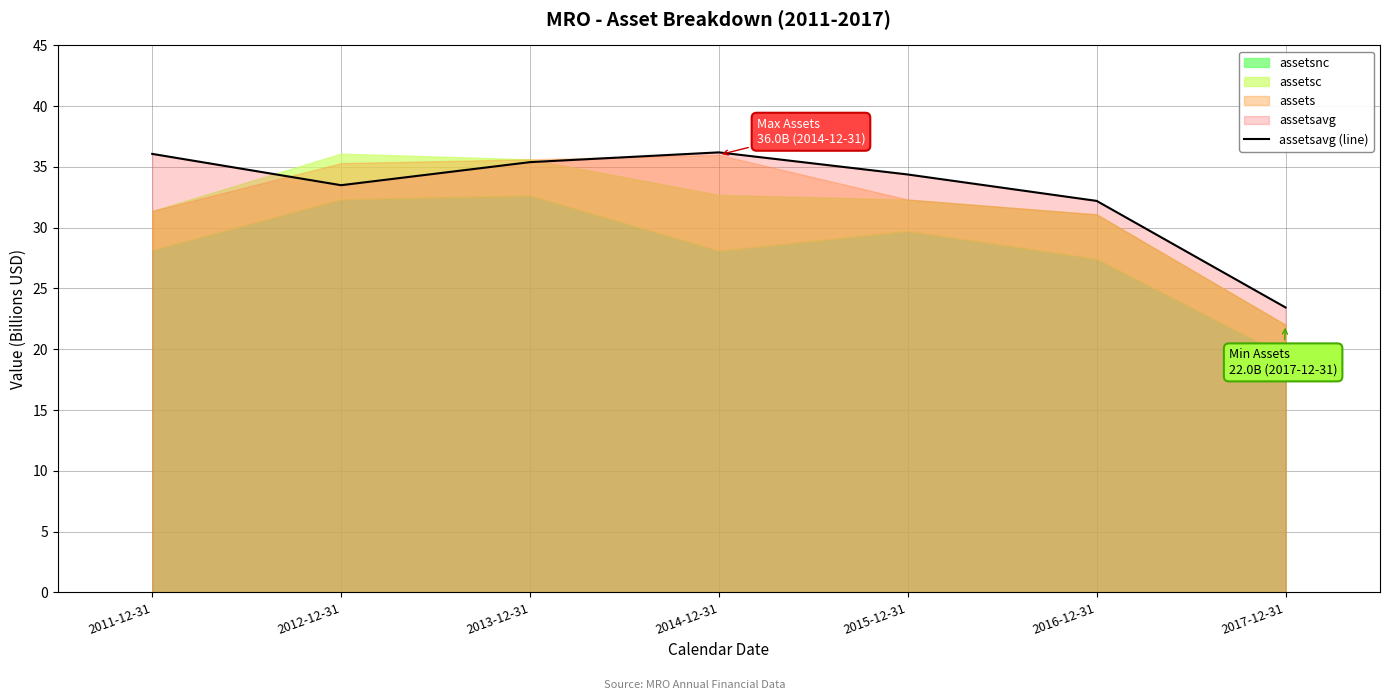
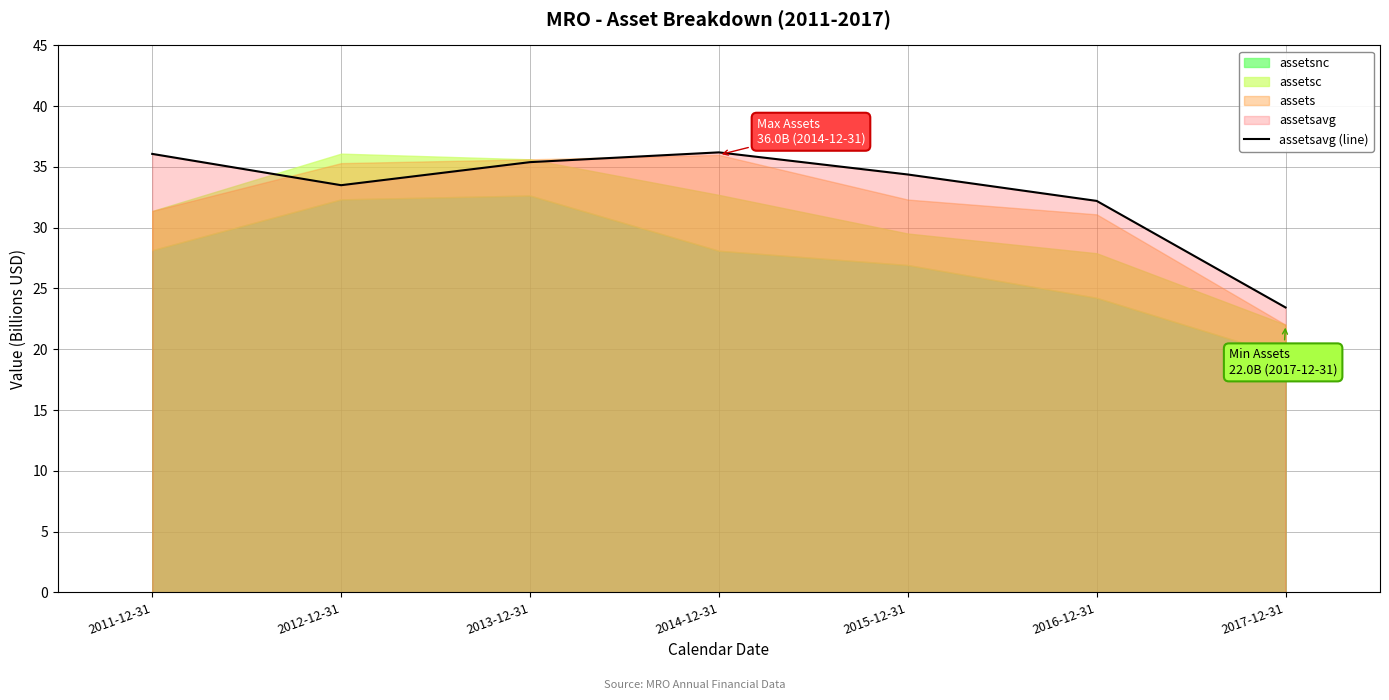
assetsnc, 2015-12-31: 29.7 -> 26.9
assetsnc, 2016-12-31: 27.4 -> 24.2
